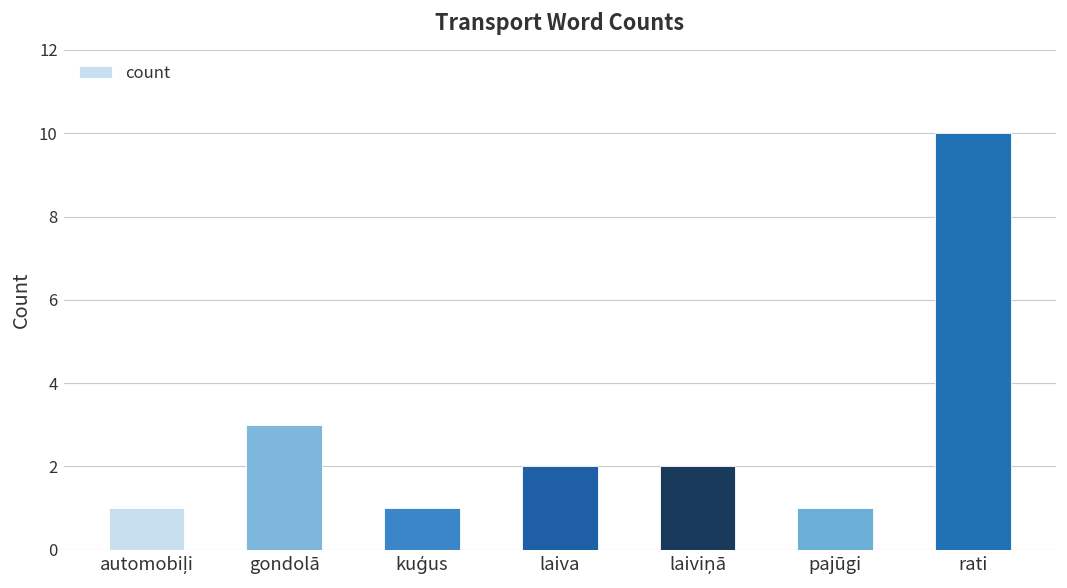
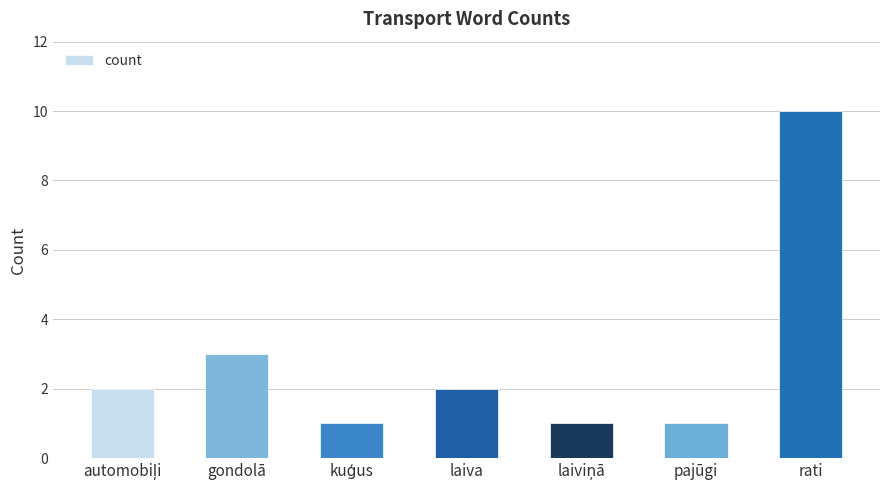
automobiļi: 1 -> 2
laiviņā: 2 -> 1
